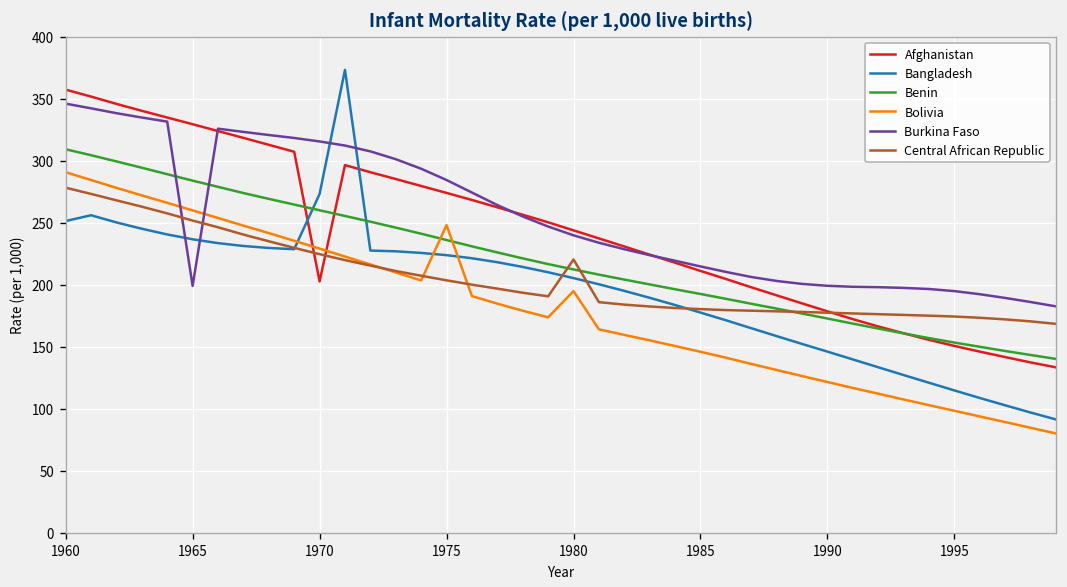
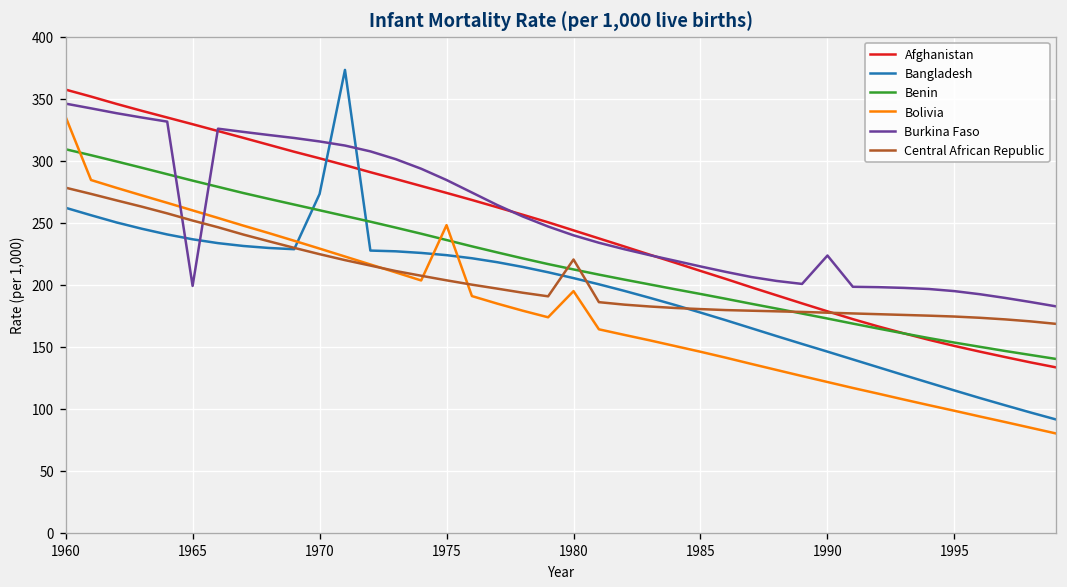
Bangladesh, 1960: 251 -> 262
Bolivia, 1960: 291 -> 335
Afghanistan, 1970: 203 -> 302
Burkina Faso, 1990: 199 -> 224
